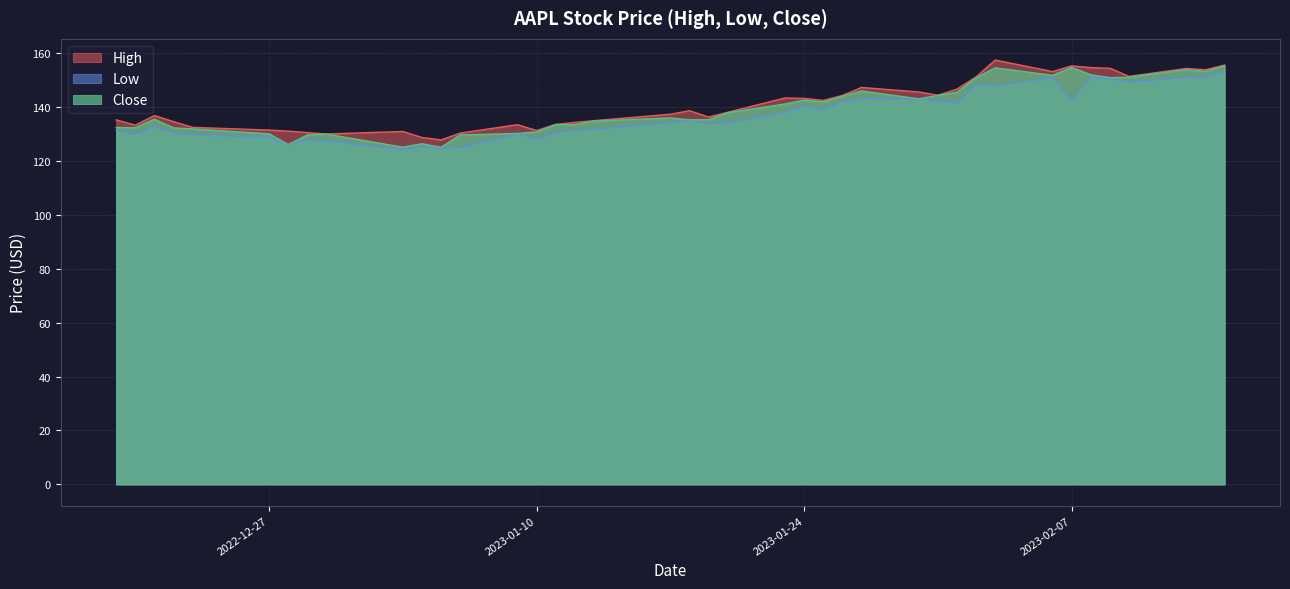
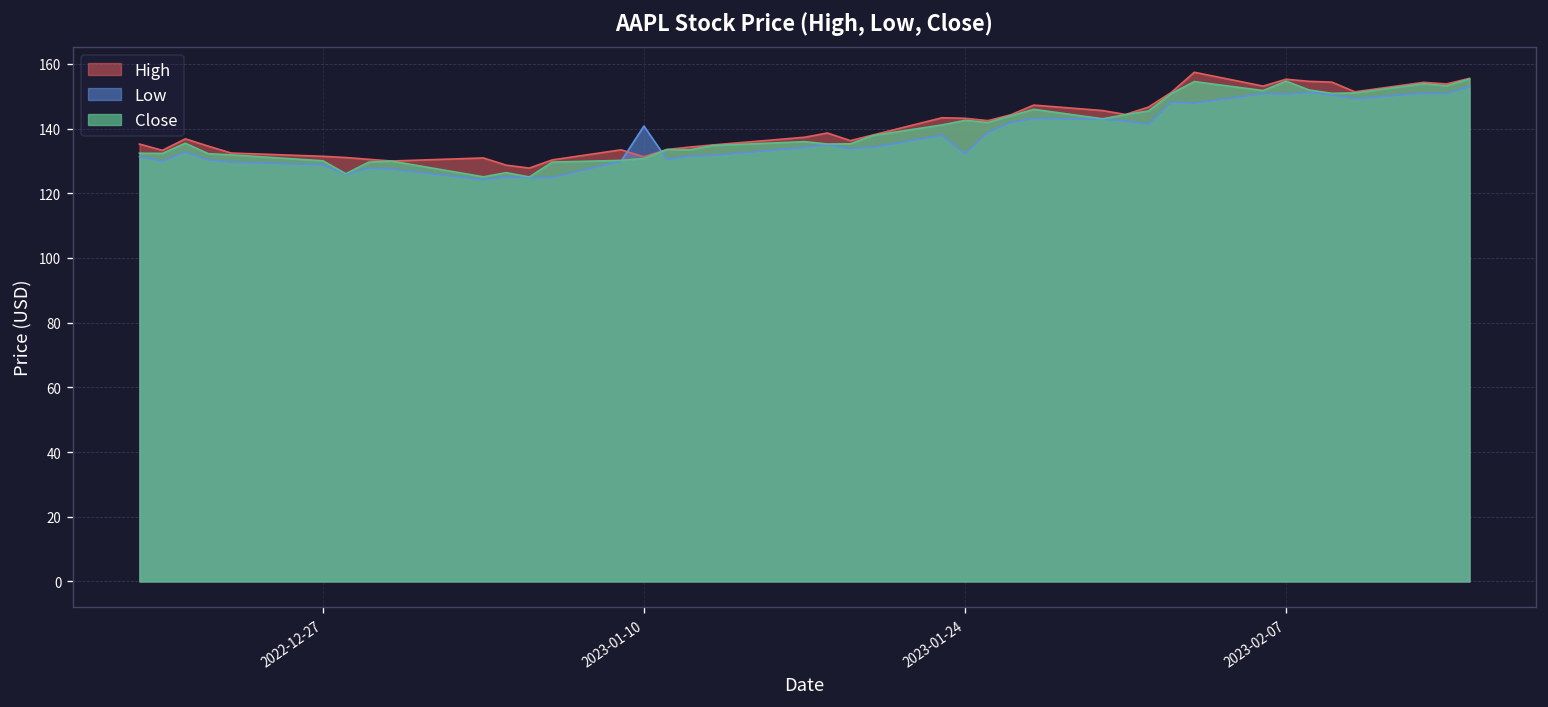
Low, 2023-01-10: 128 -> 141
Low, 2023-01-24: 140 -> 132
Low, 2023-02-07: 142 -> 151
